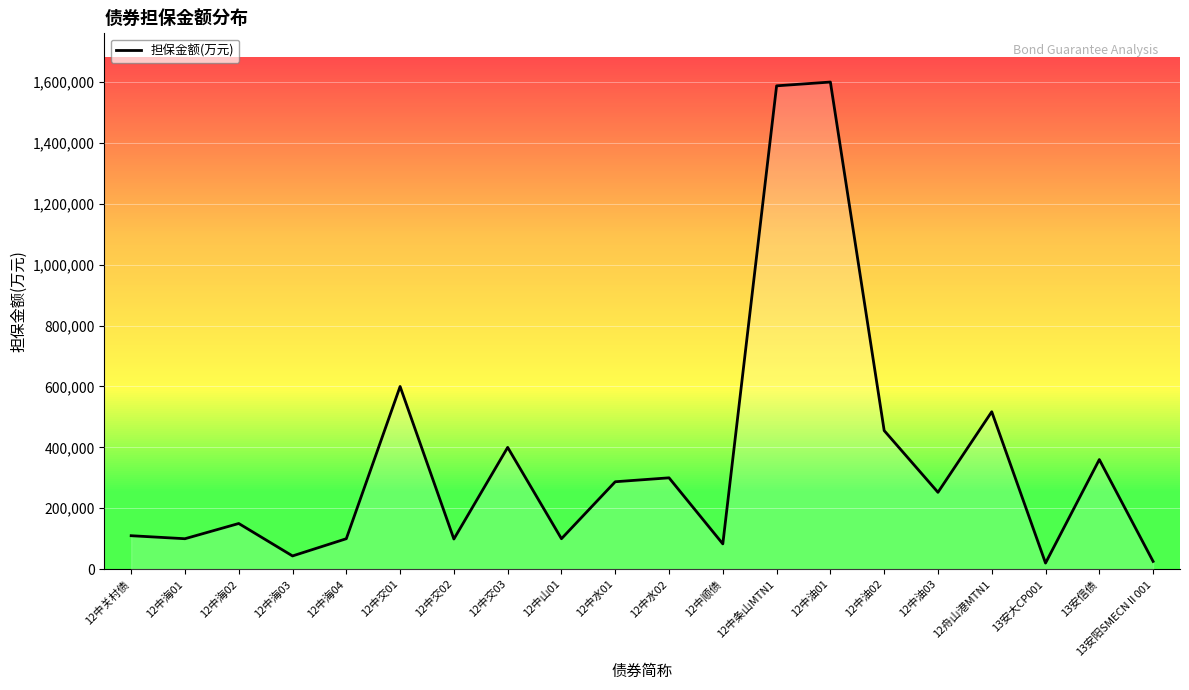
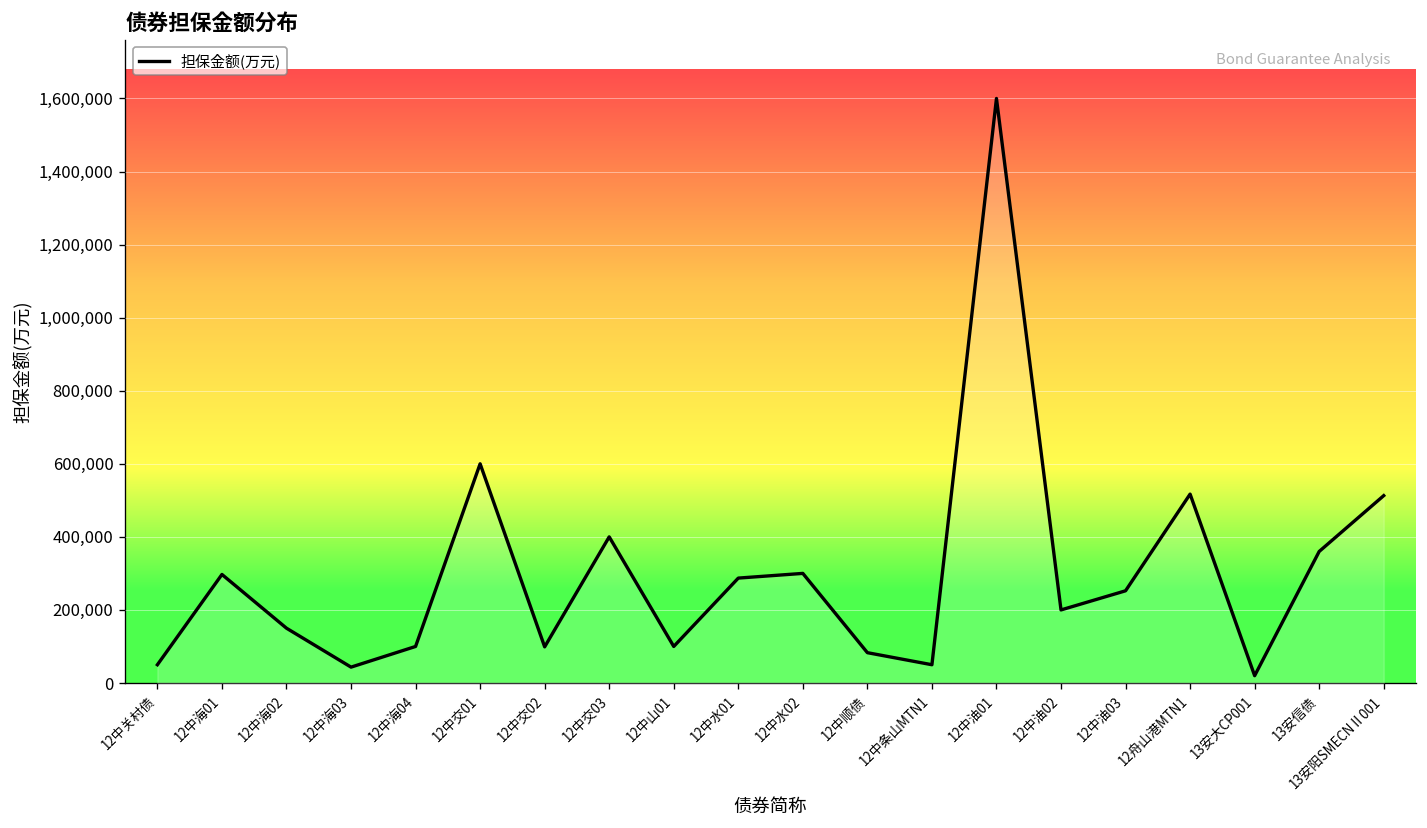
12中关村债: 110,000 -> 50,000
12中海01: 100,000 -> 300,000
12中条山MTN1: 1,590,000 -> 50,000
12中油02: 460,000 -> 200,000
13安阳SMECNⅡ001: 30,000 -> 510,000
